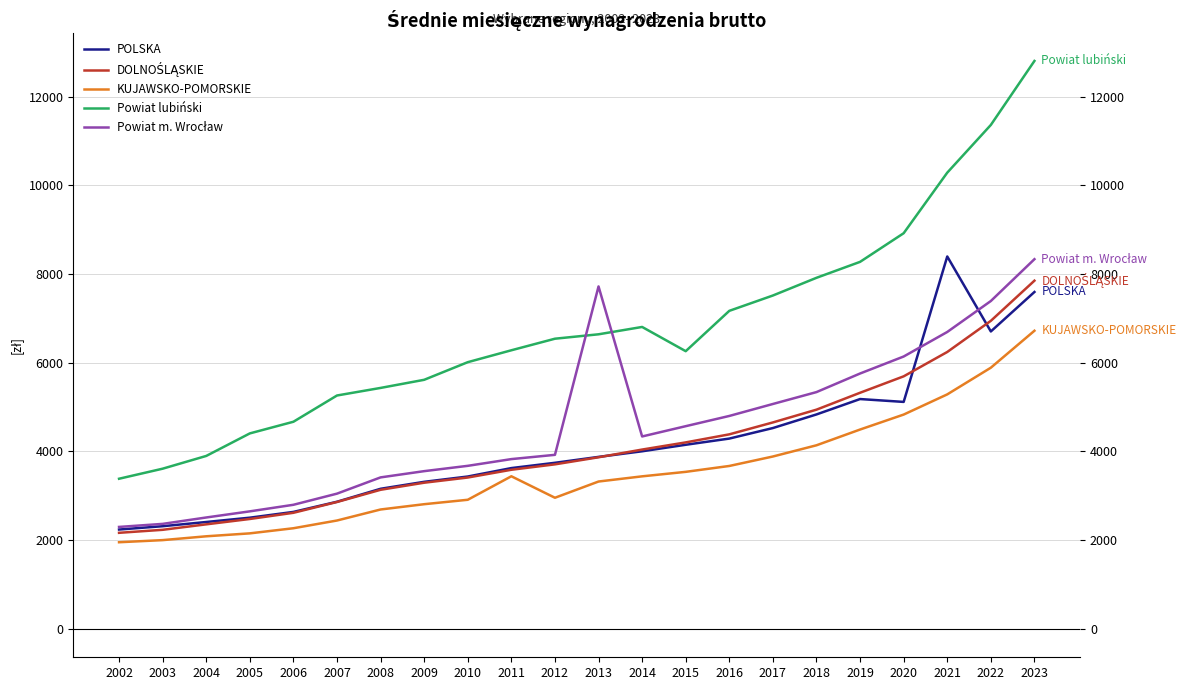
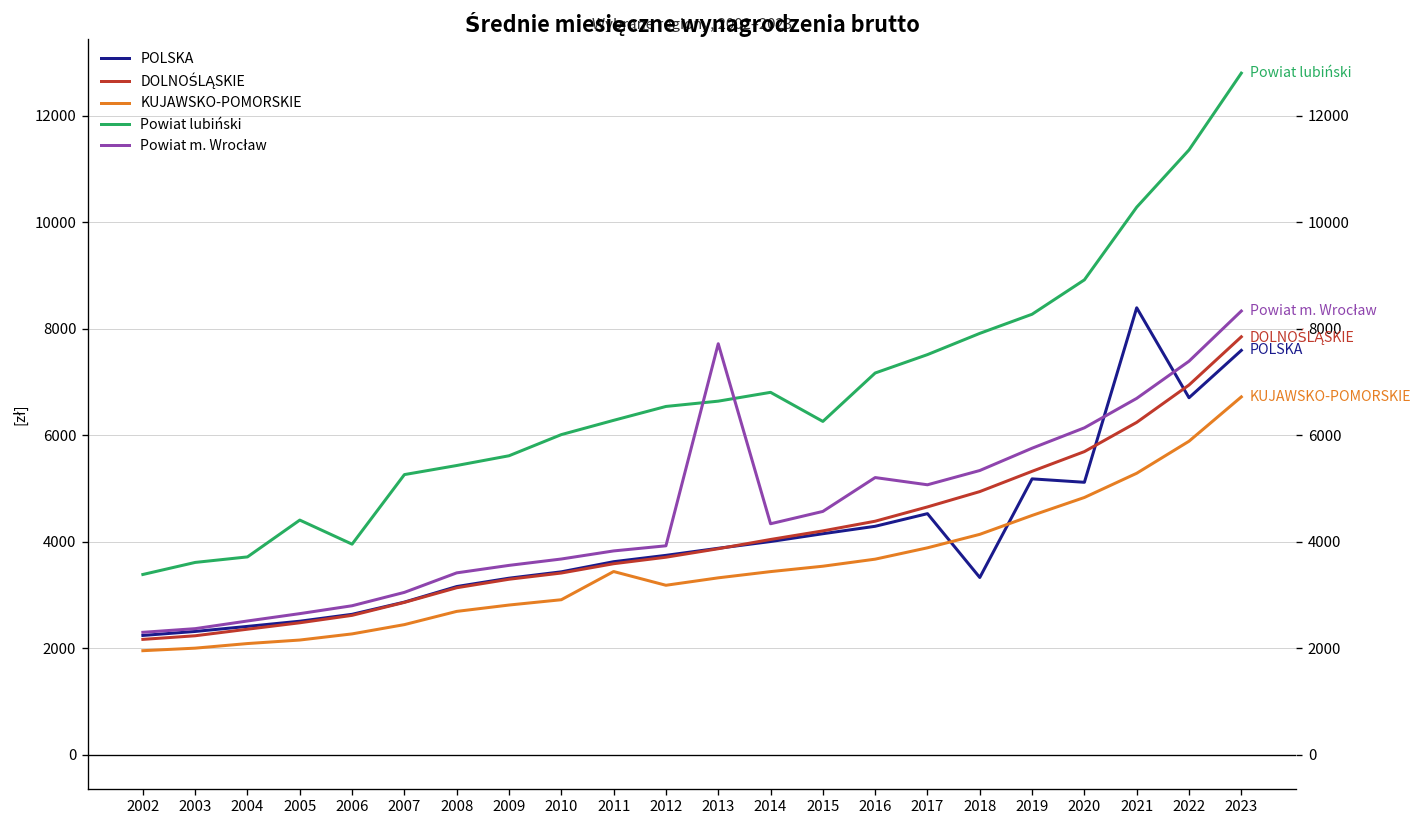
Powiat lubiński, 2004: 3900 -> 3700
Powiat lubiński, 2006: 4700 -> 4000
KUJAWSKO-POMORSKIE, 2012: 3000 -> 3200
Powiat m. Wrocław, 2016: 4800 -> 5200
POLSKA, 2018: 4800 -> 3300
